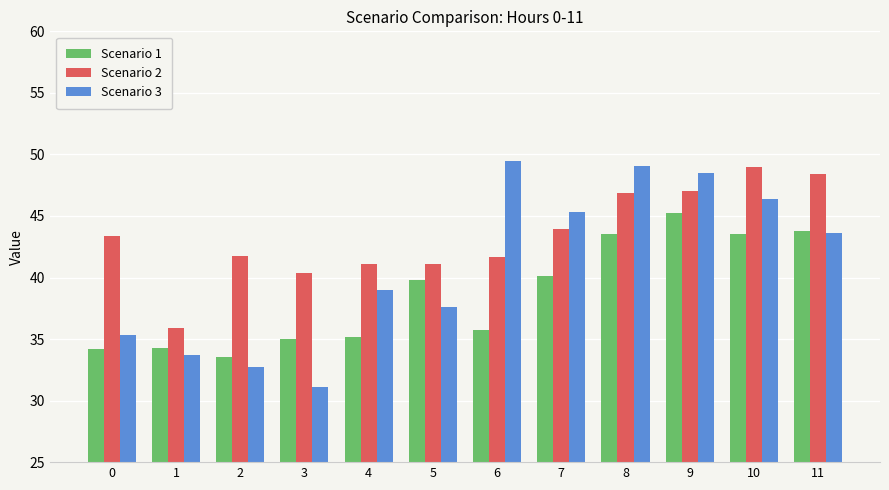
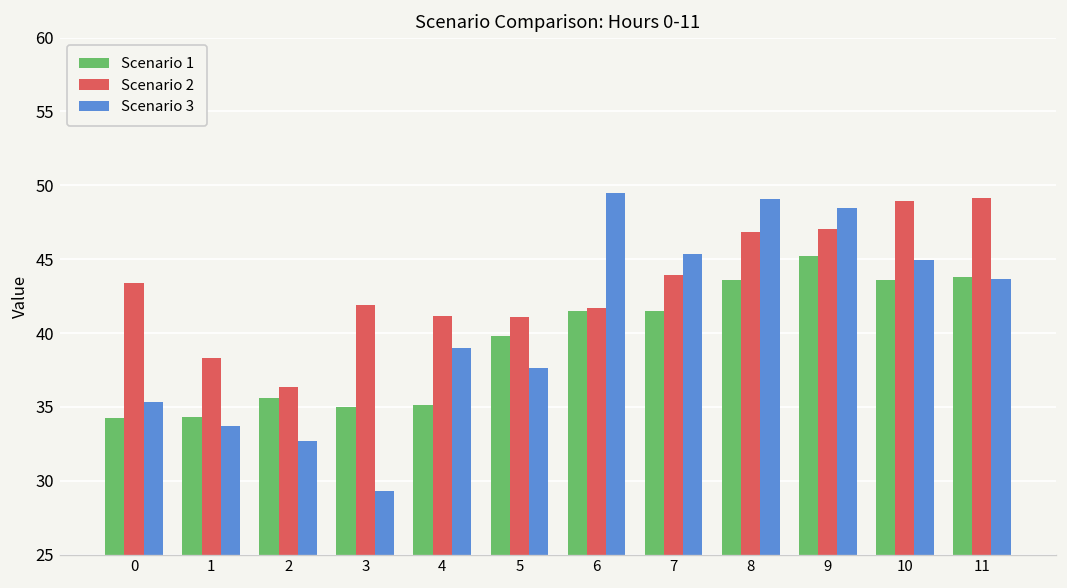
Scenario 2, 1: 35.9 -> 38.3
Scenario 1, 2: 33.6 -> 35.6
Scenario 2, 2: 41.8 -> 36.3
Scenario 2, 3: 40.4 -> 41.9
Scenario 3, 3: 31.1 -> 29.3
Scenario 1, 6: 35.7 -> 41.5
Scenario 1, 7: 40.2 -> 41.5
Scenario 3, 10: 46.4 -> 44.9
Scenario 2, 11: 48.4 -> 49.1
